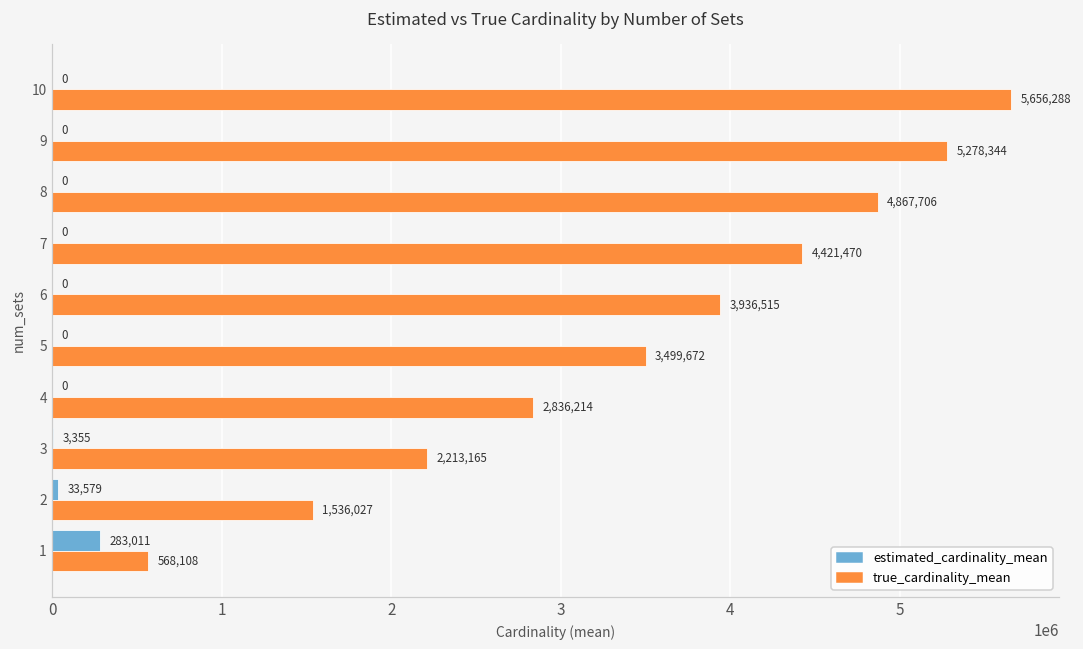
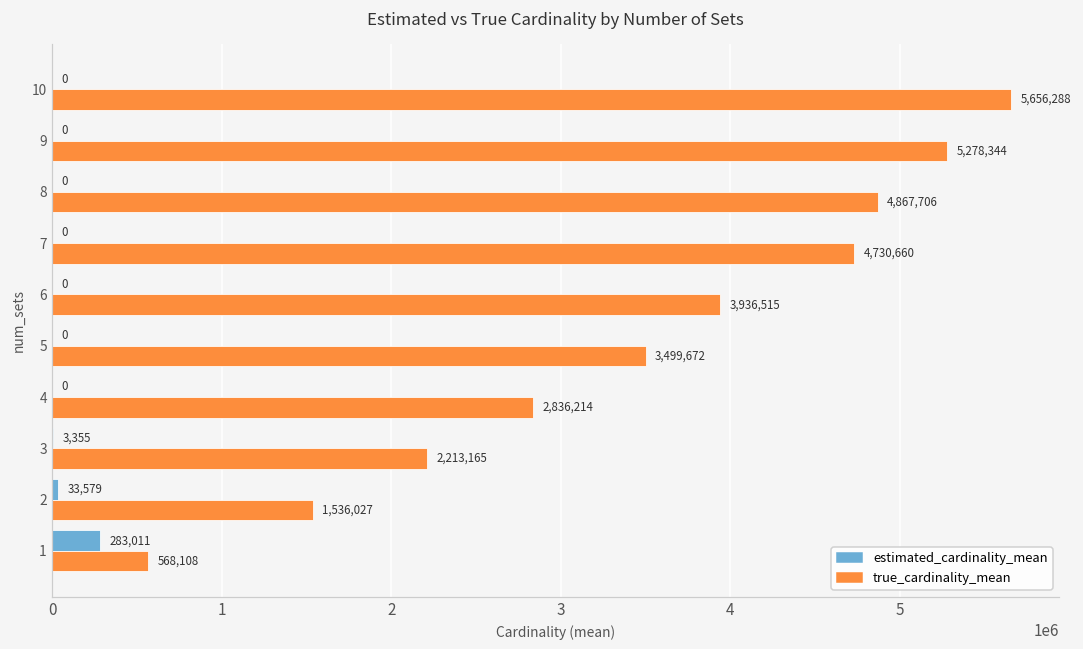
true_cardinality_mean, 7: 4,421,470 -> 4,730,660
